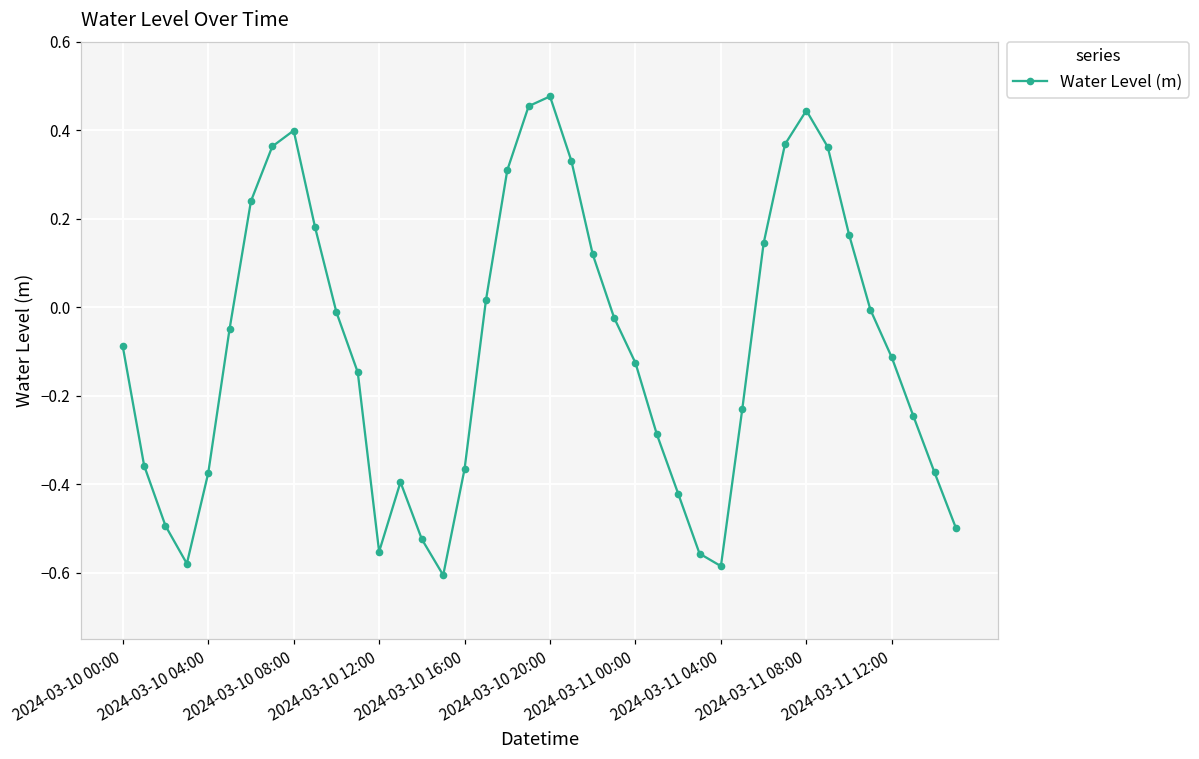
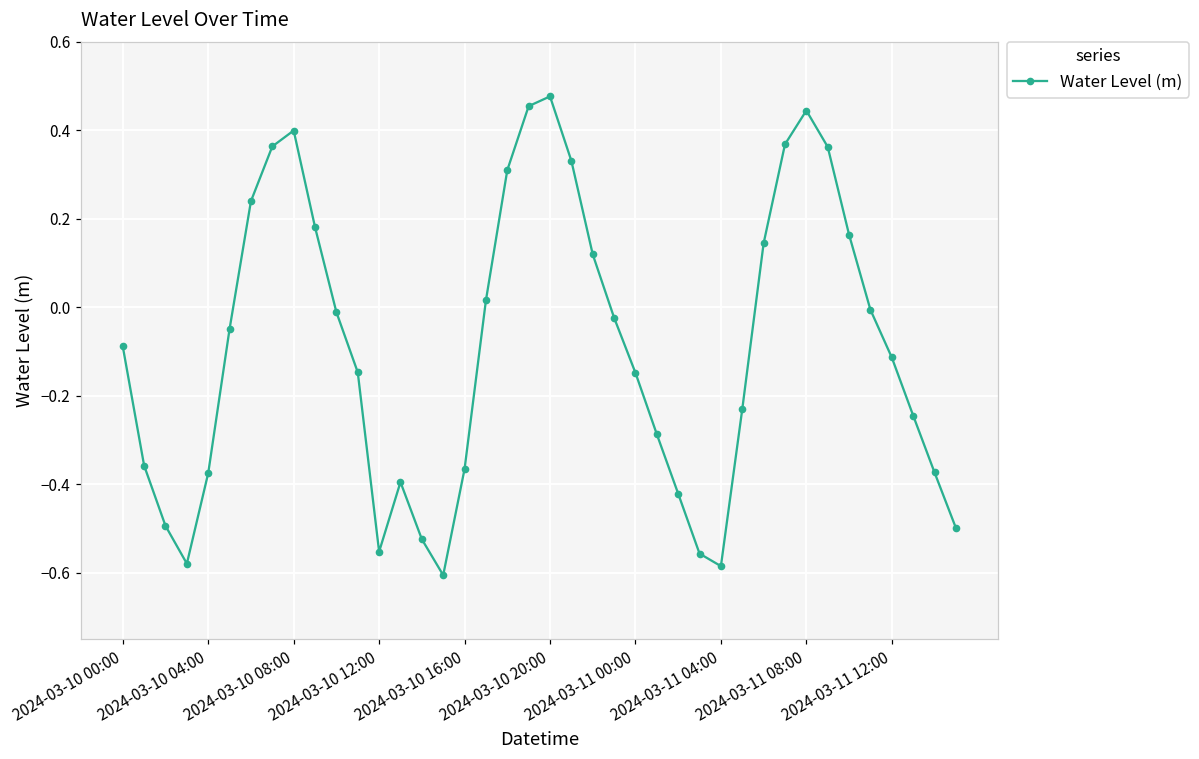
2024-03-11 00:00: -0.13 -> -0.15
